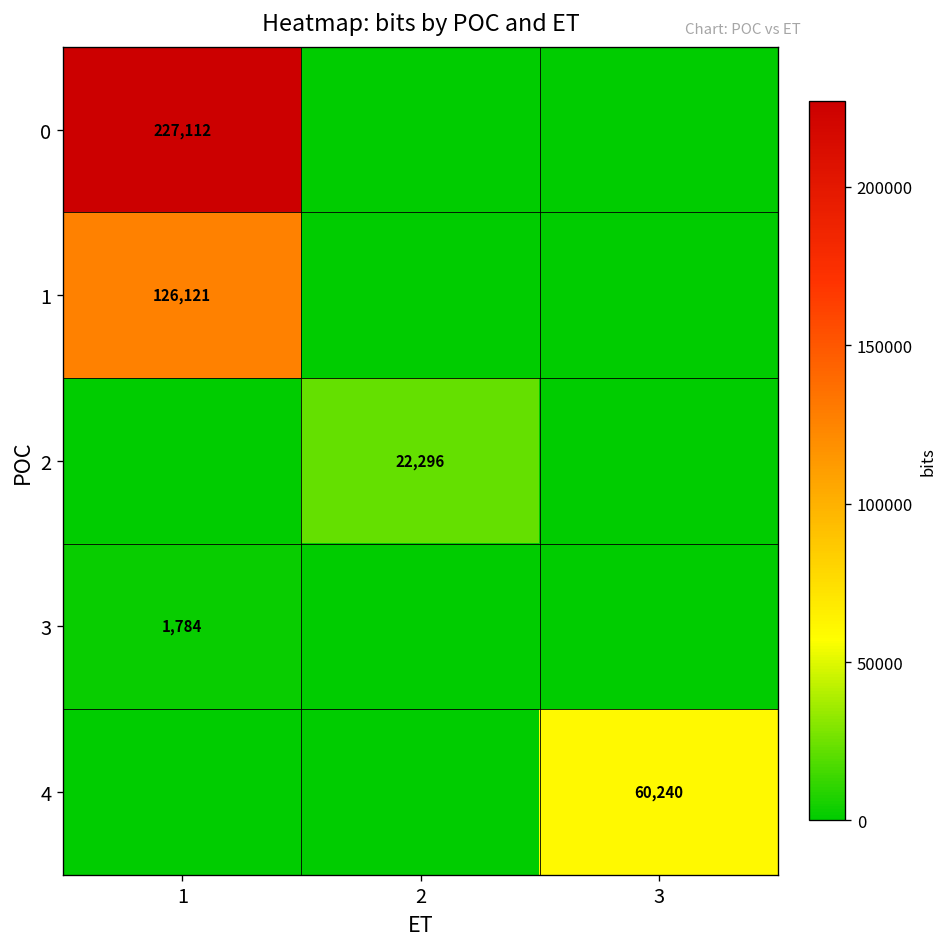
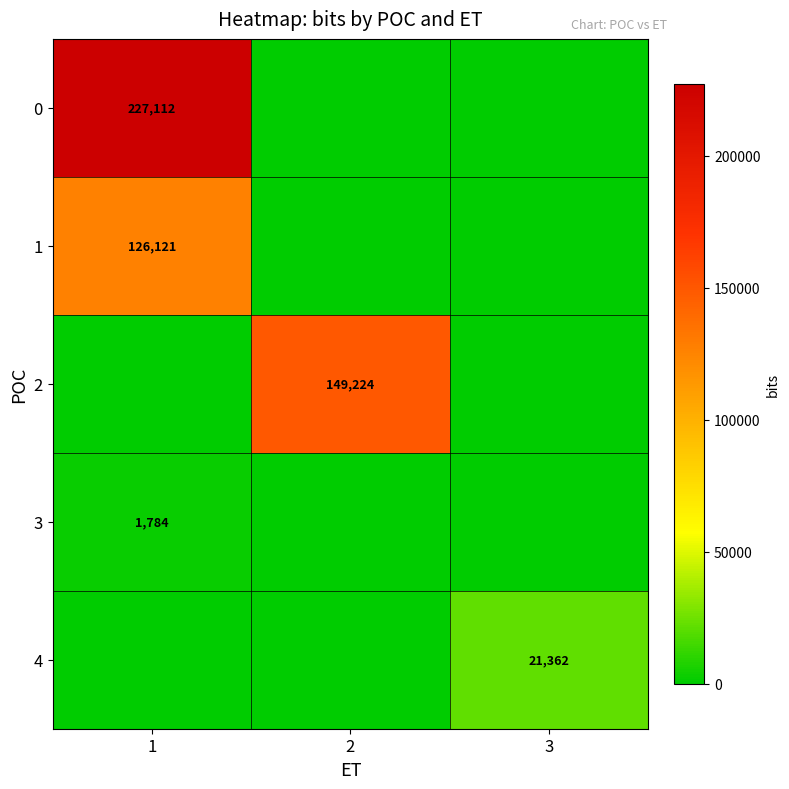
2, 2: 22,296 -> 149,224
4, 3: 60,240 -> 21,362
